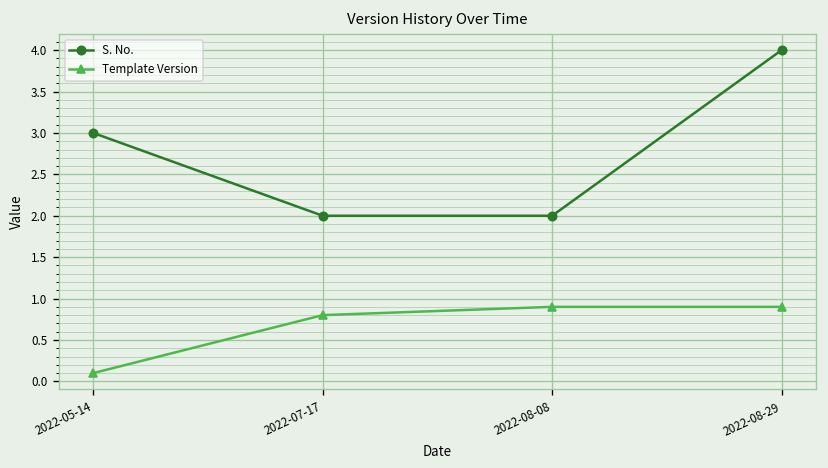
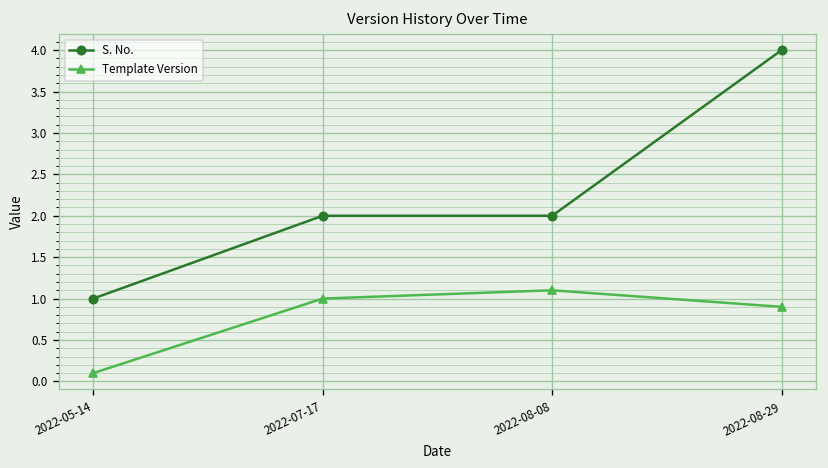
S. No., 2022-05-14: 3 -> 1
Template Version, 2022-07-17: 0.8 -> 1.0
Template Version, 2022-08-08: 0.9 -> 1.1
